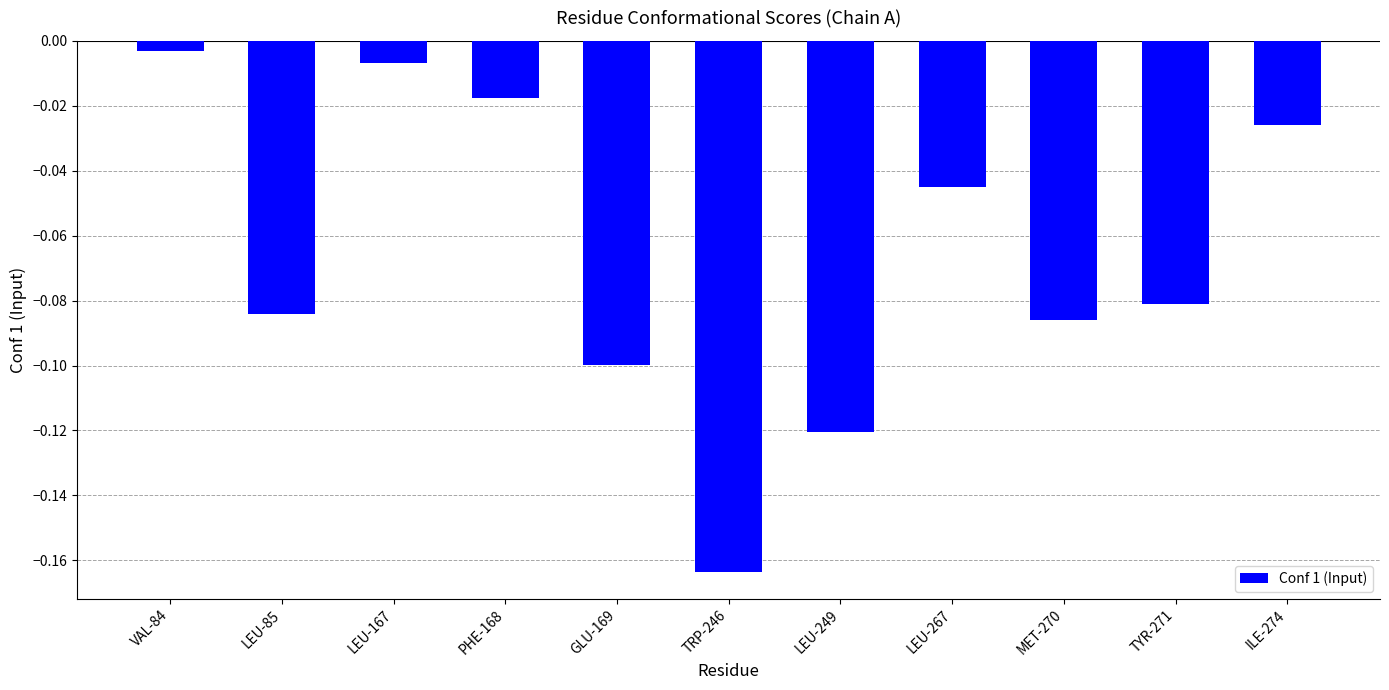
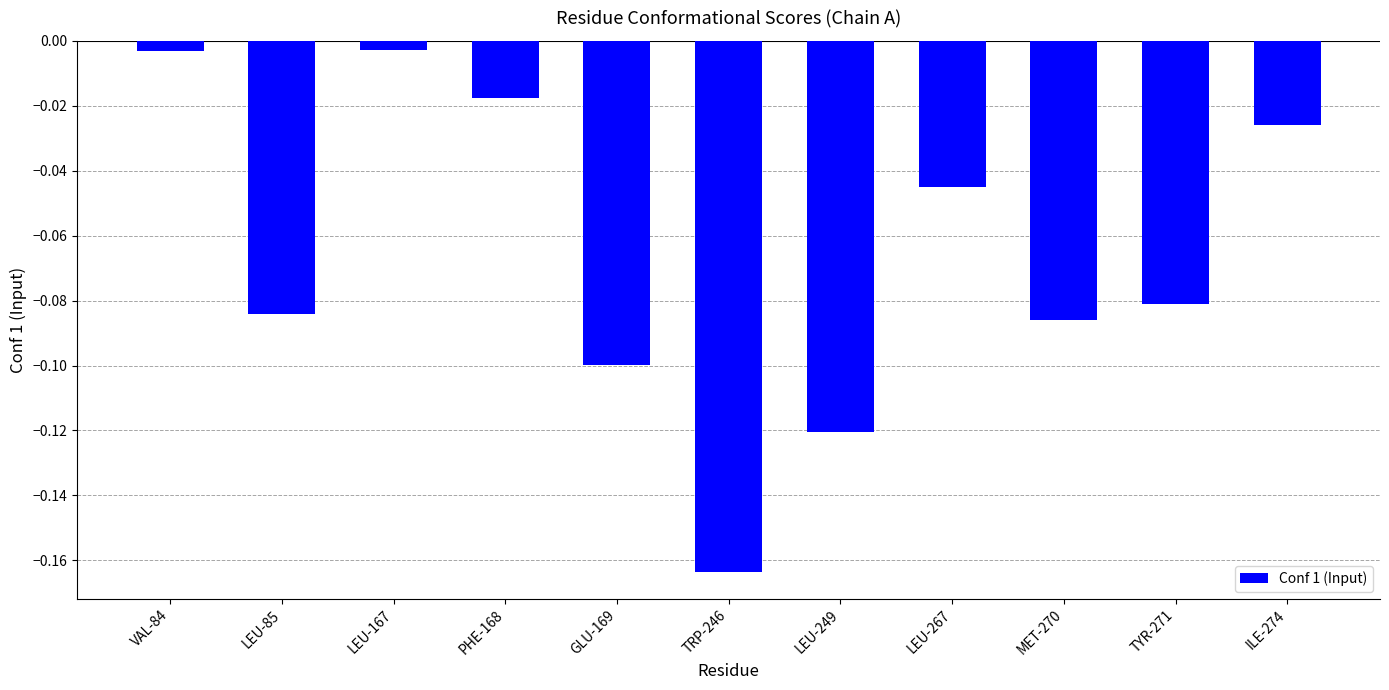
LEU-167: -0.007 -> -0.003
